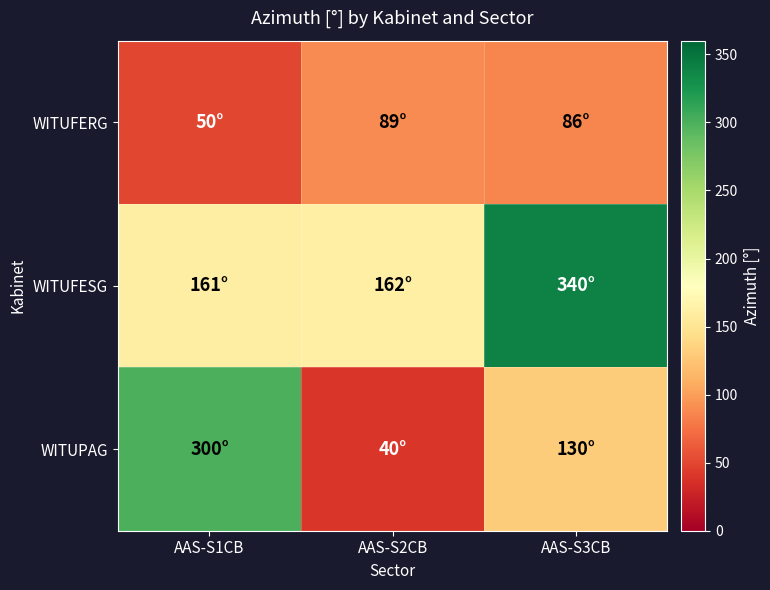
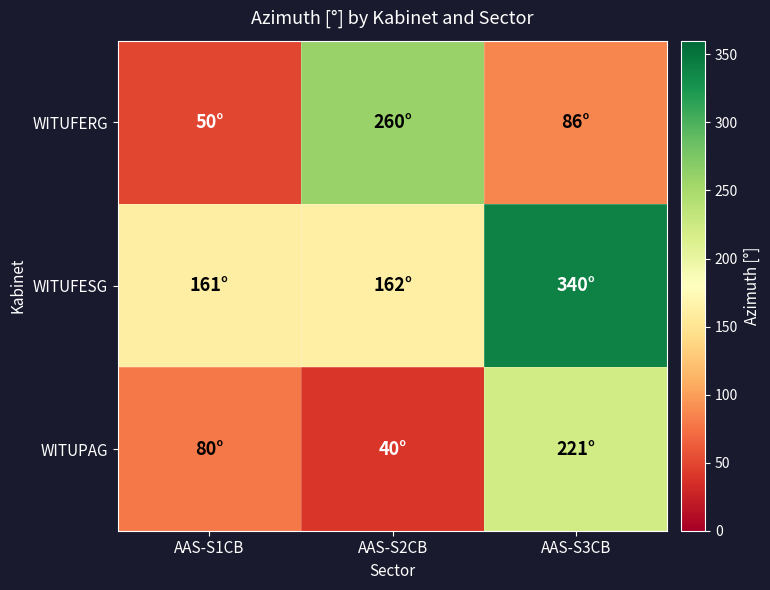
WITUFERG, AAS-S2CB: 89° -> 260°
WITUPAG, AAS-S1CB: 300° -> 80°
WITUPAG, AAS-S3CB: 130° -> 221°
